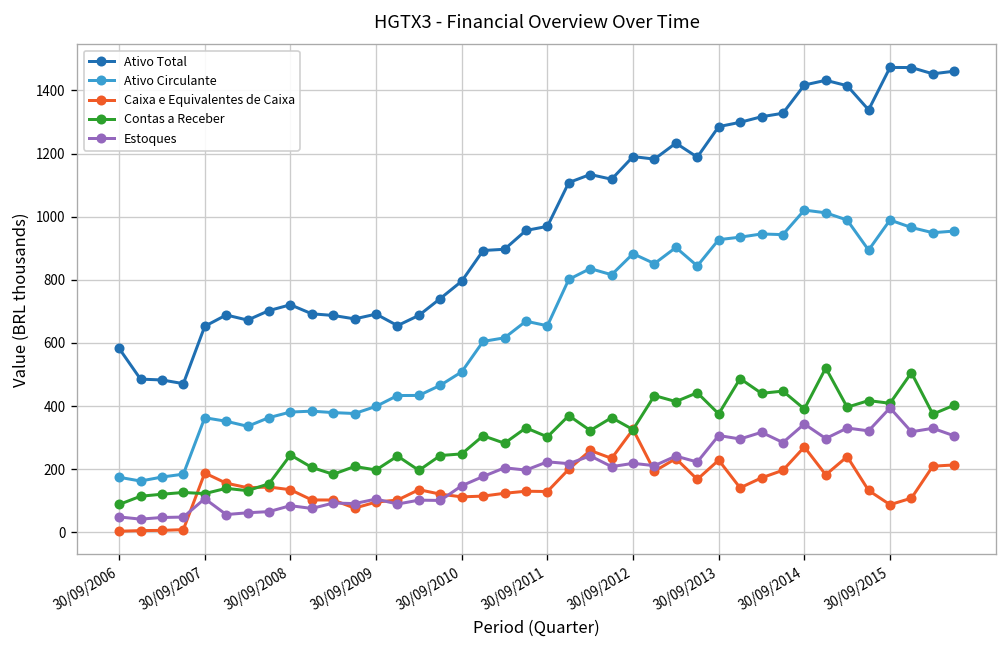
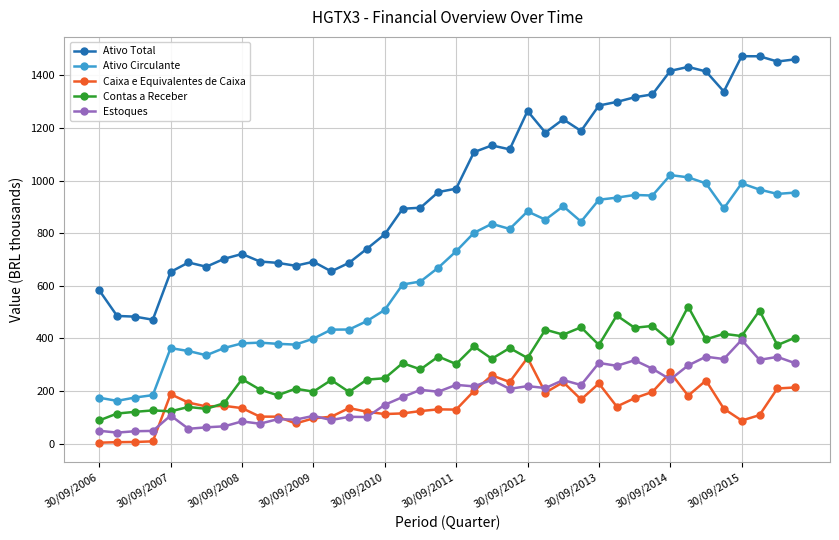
Ativo Circulante, 30/09/2011: 650 -> 730
Ativo Total, 30/09/2012: 1190 -> 1260
Estoques, 30/09/2014: 340 -> 240
